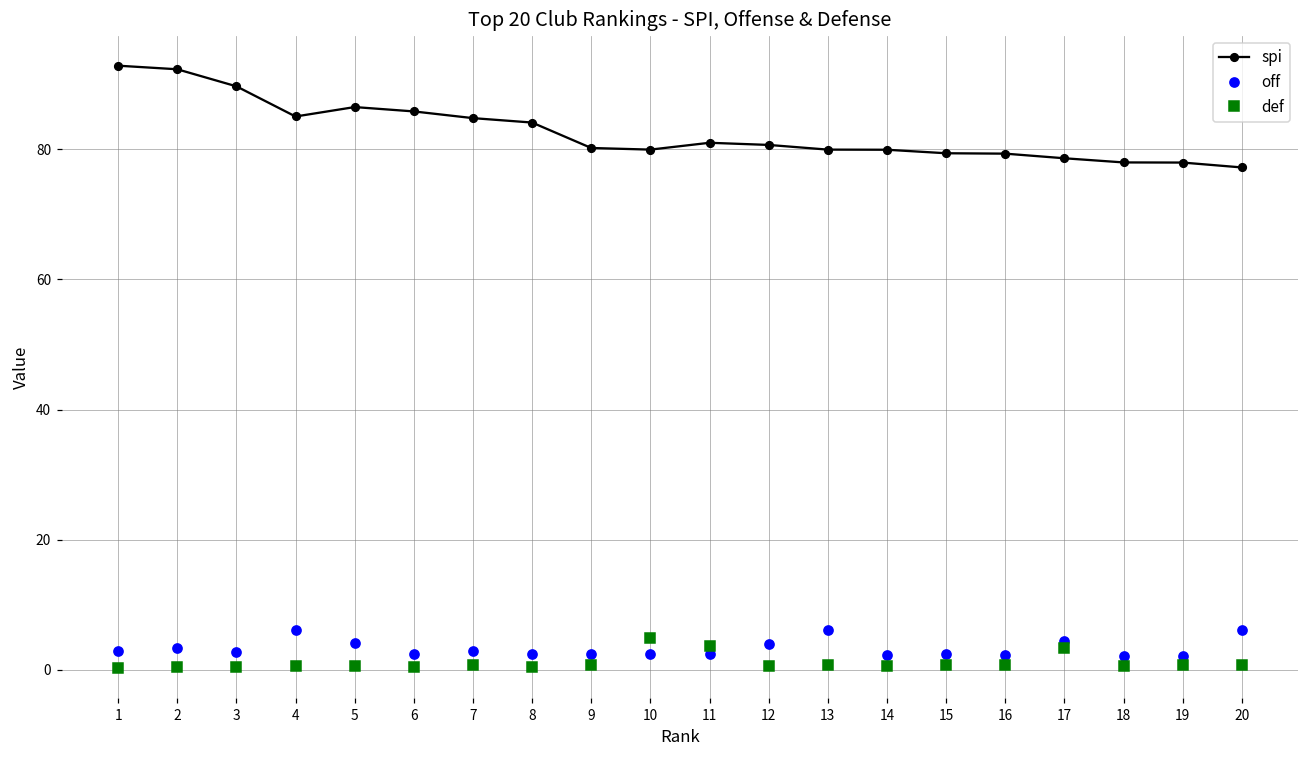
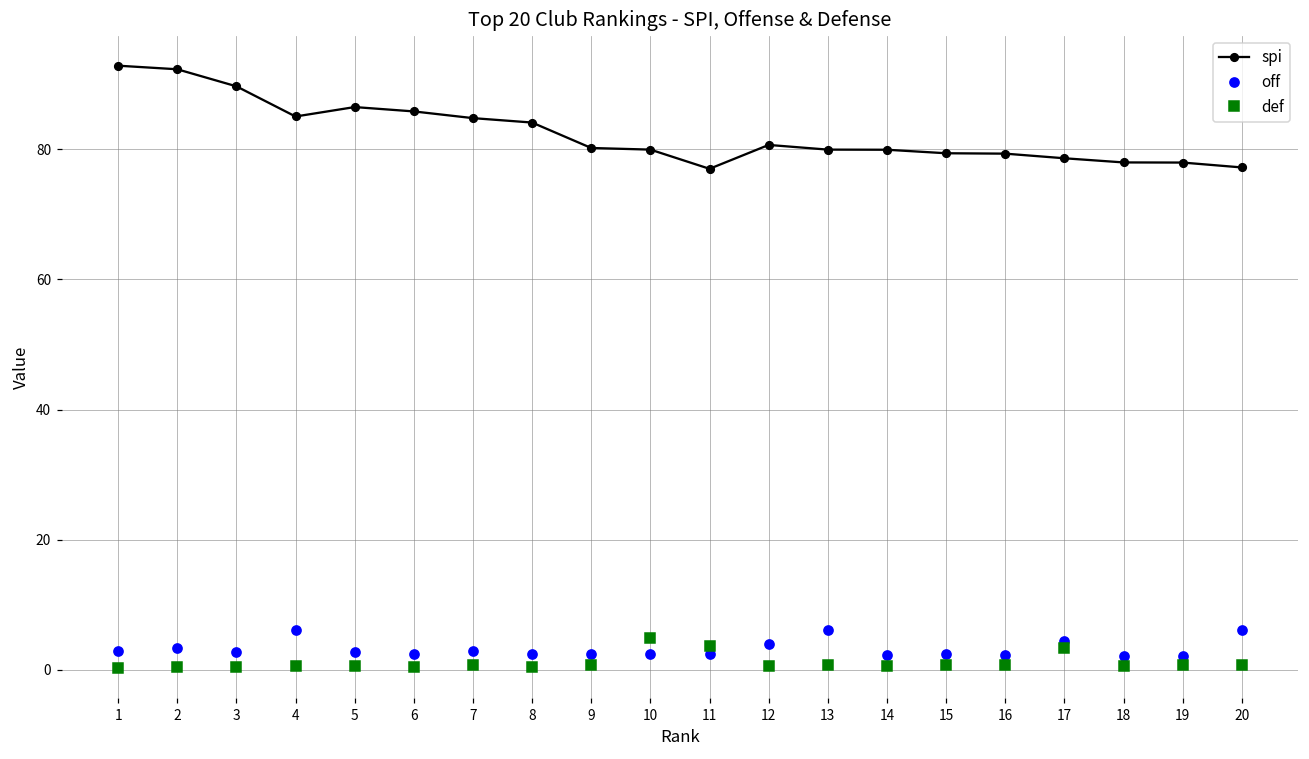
off, 5: 4 -> 3
spi, 11: 81 -> 77
